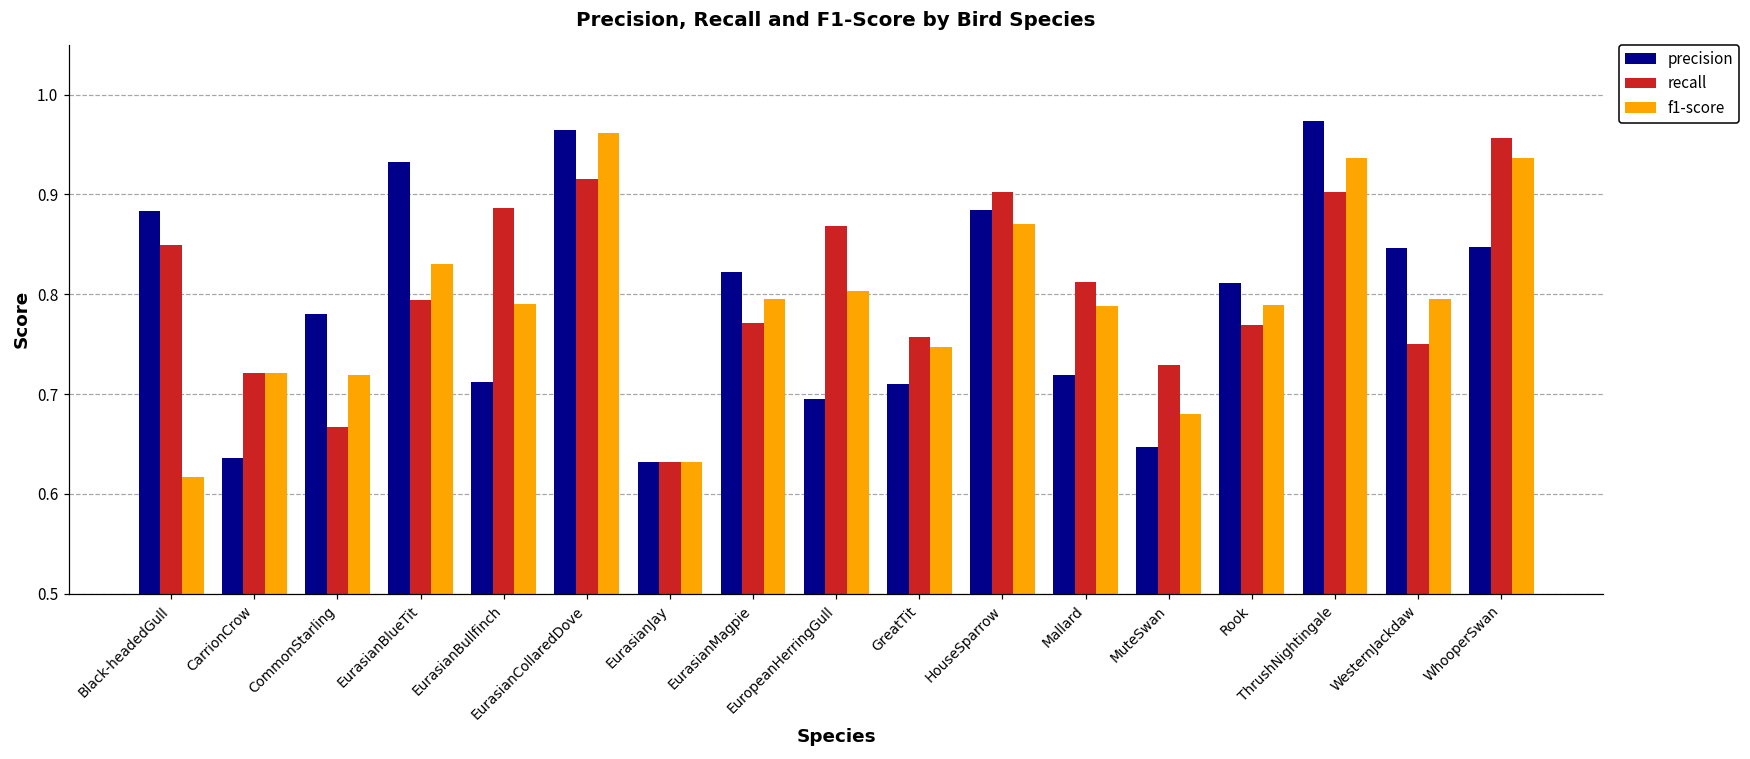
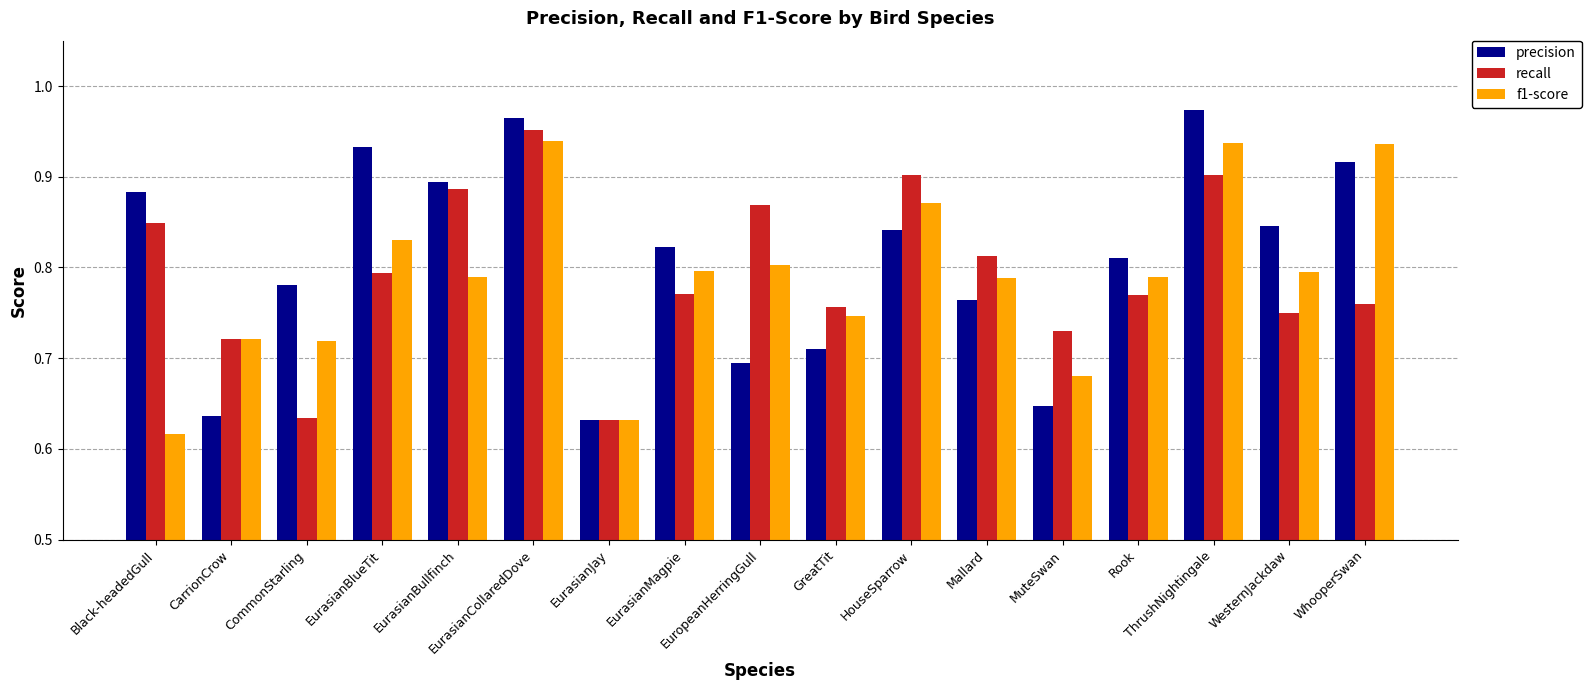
recall, CommonStarling: 0.67 -> 0.63
precision, EurasianBullfinch: 0.71 -> 0.89
recall, EurasianCollaredDove: 0.92 -> 0.95
f1-score, EurasianCollaredDove: 0.96 -> 0.94
precision, HouseSparrow: 0.88 -> 0.84
precision, Mallard: 0.72 -> 0.76
precision, WhooperSwan: 0.85 -> 0.92
recall, WhooperSwan: 0.96 -> 0.76
